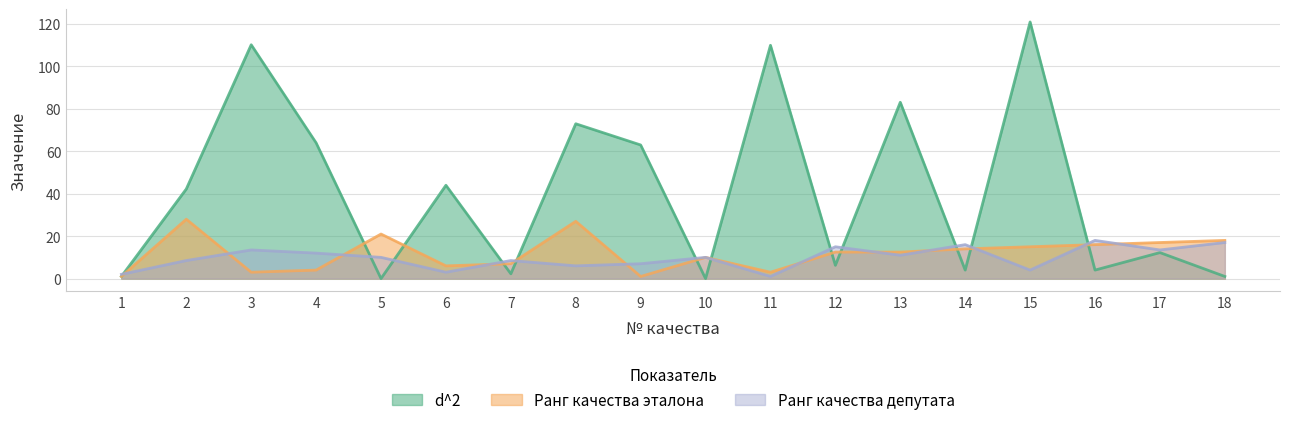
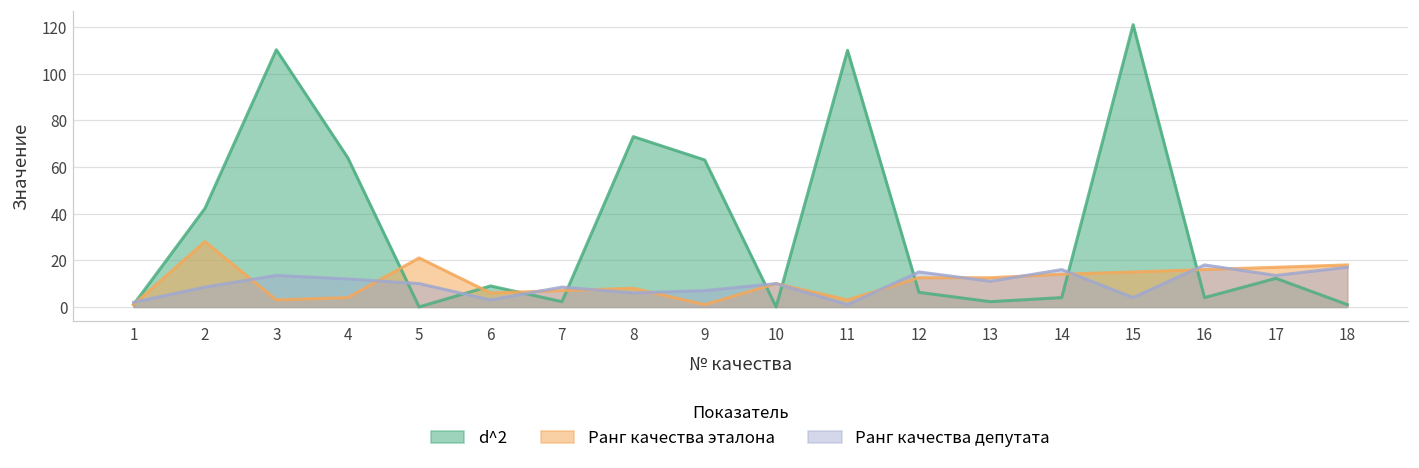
d^2, 6: 44 -> 9
Ранг качества эталона, 8: 27 -> 8
d^2, 13: 83 -> 2
